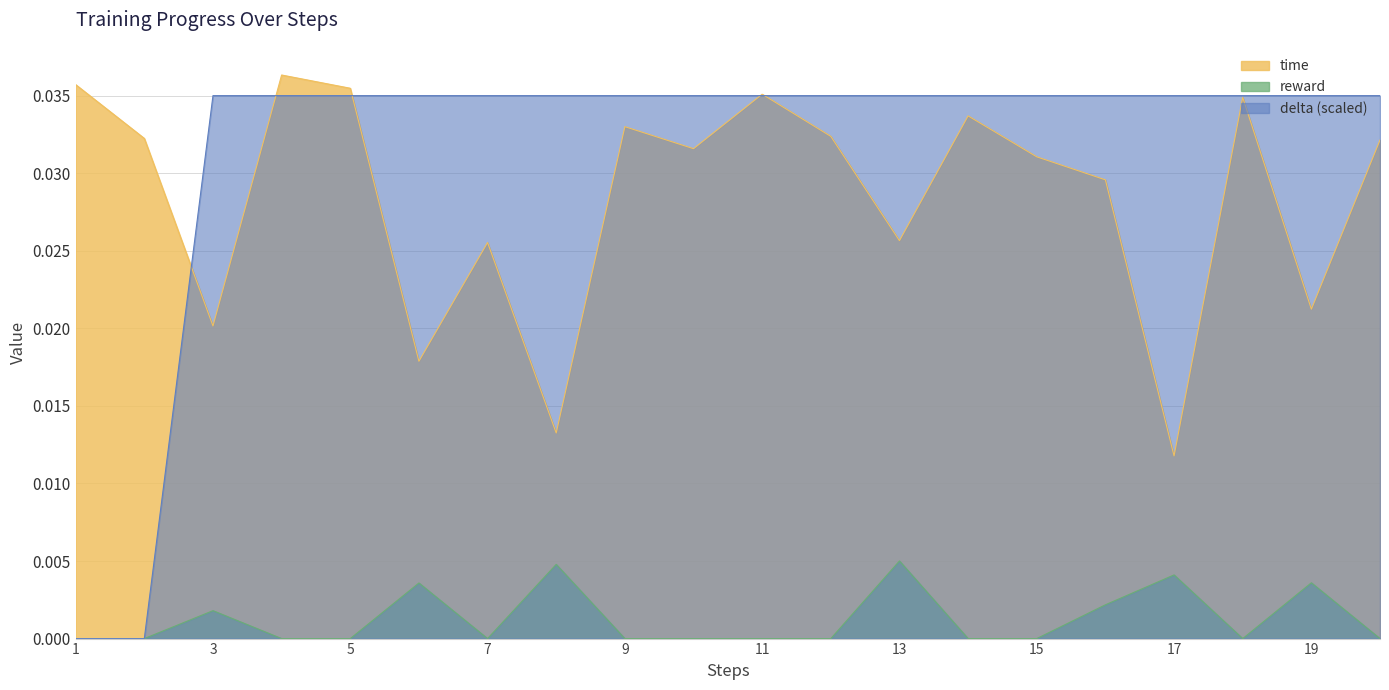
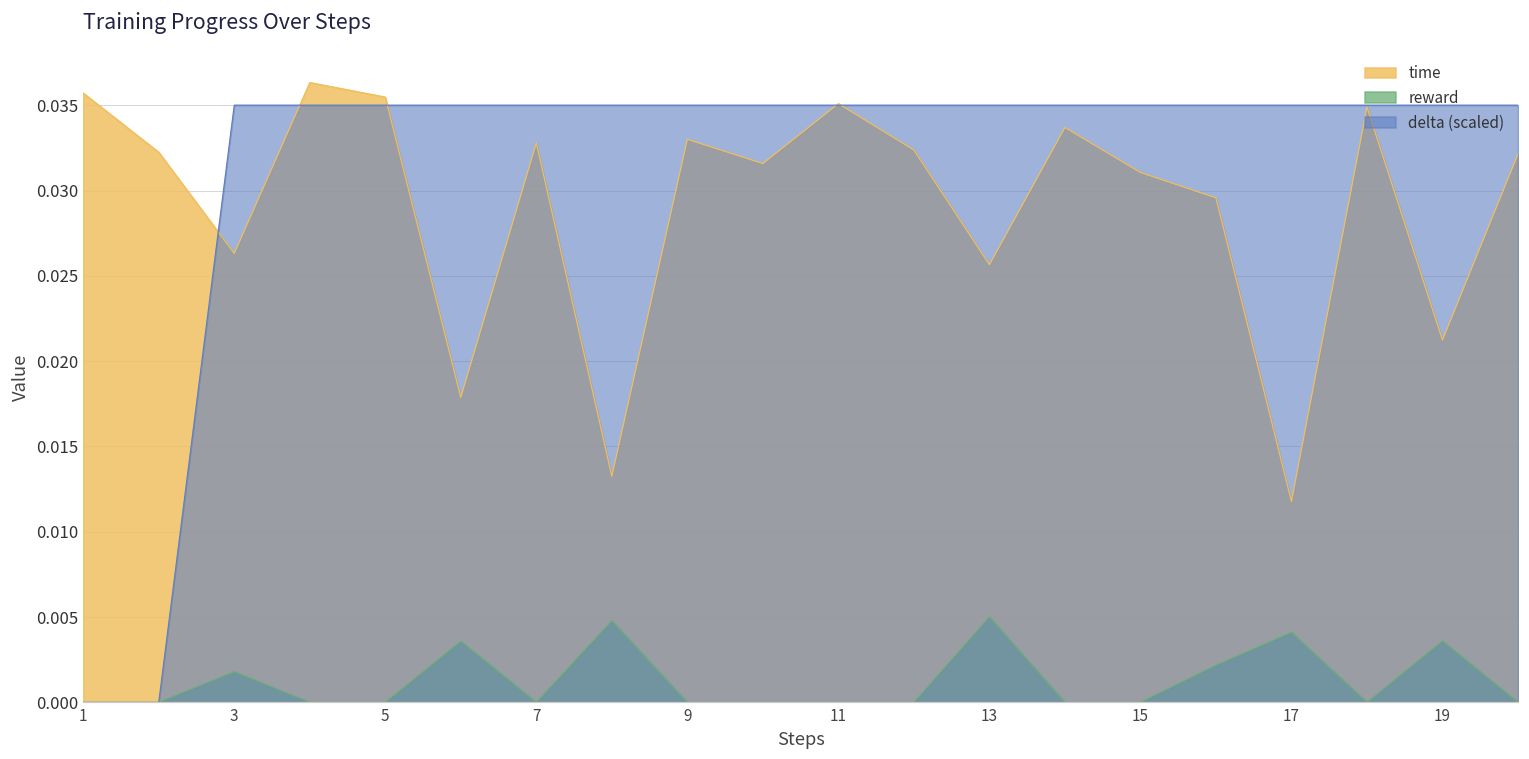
time, 3: 0.0202 -> 0.0263
time, 7: 0.0255 -> 0.0328
